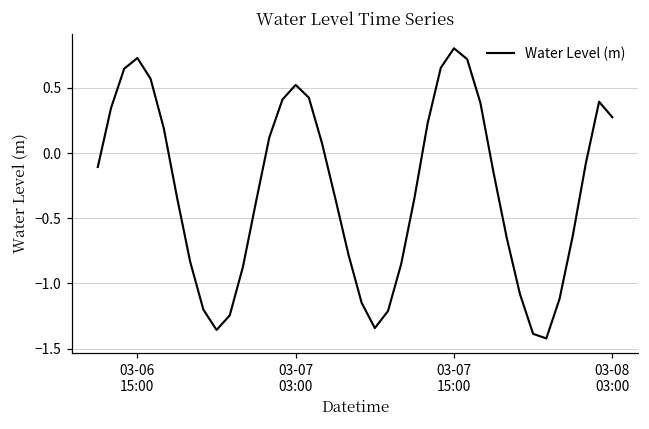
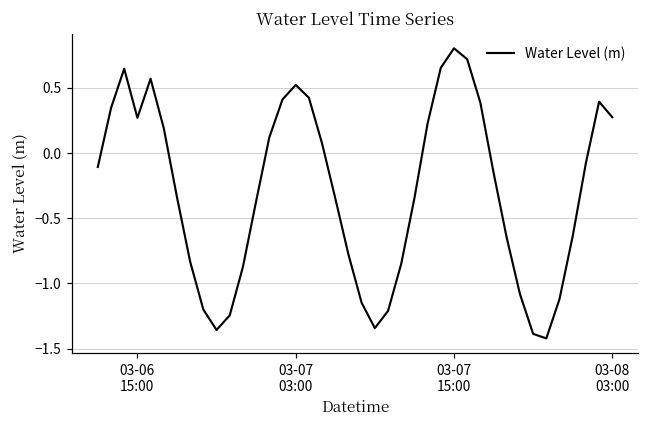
03-06 15:00: 0.73 -> 0.27
